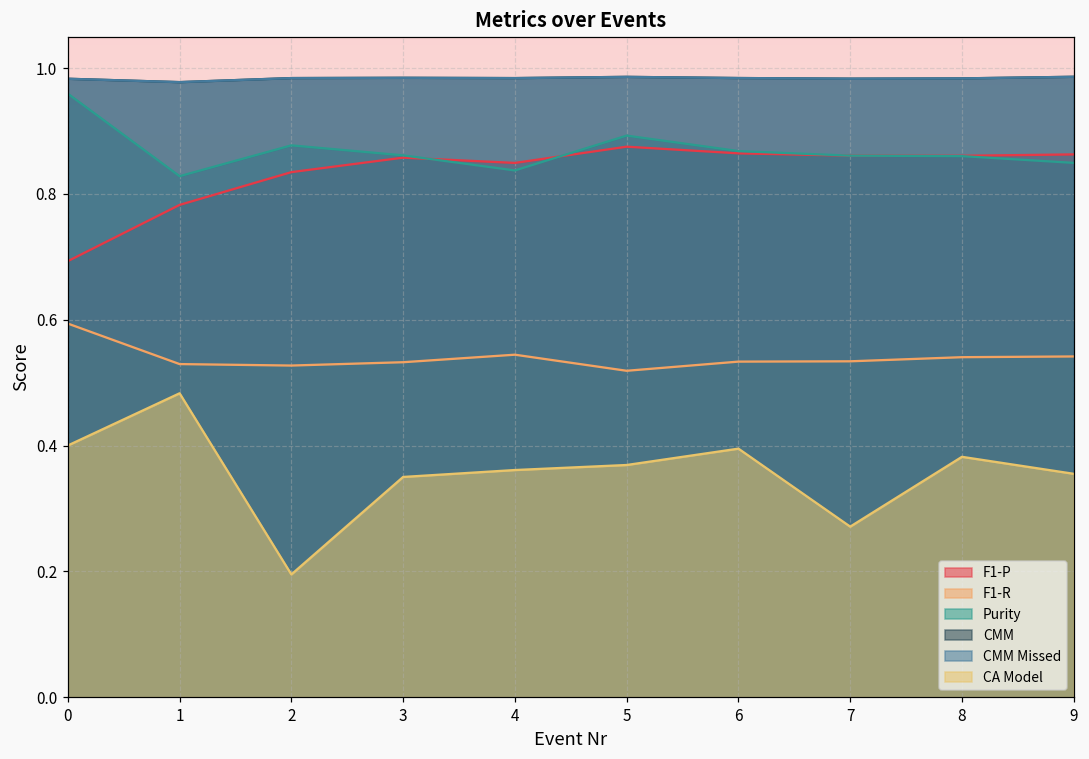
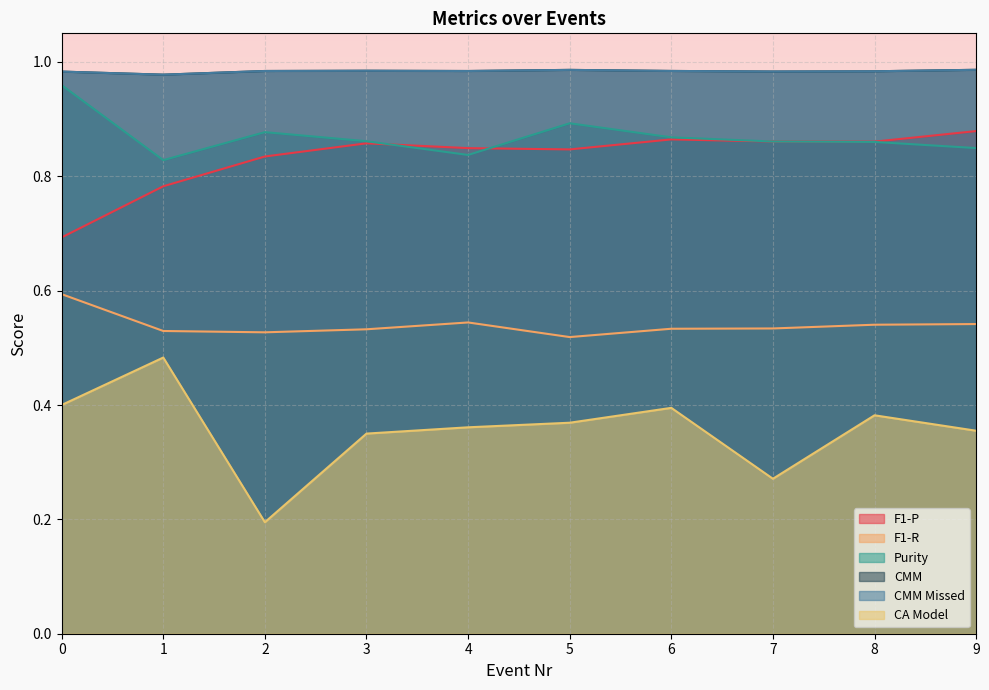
F1-P, 5: 0.88 -> 0.85
F1-P, 9: 0.86 -> 0.88
